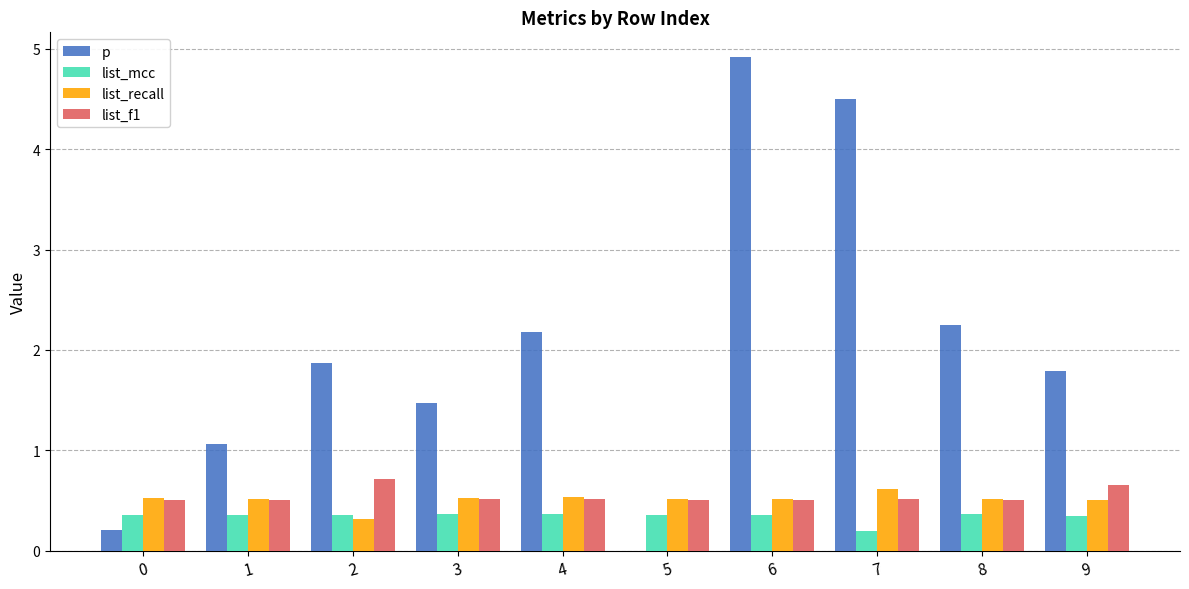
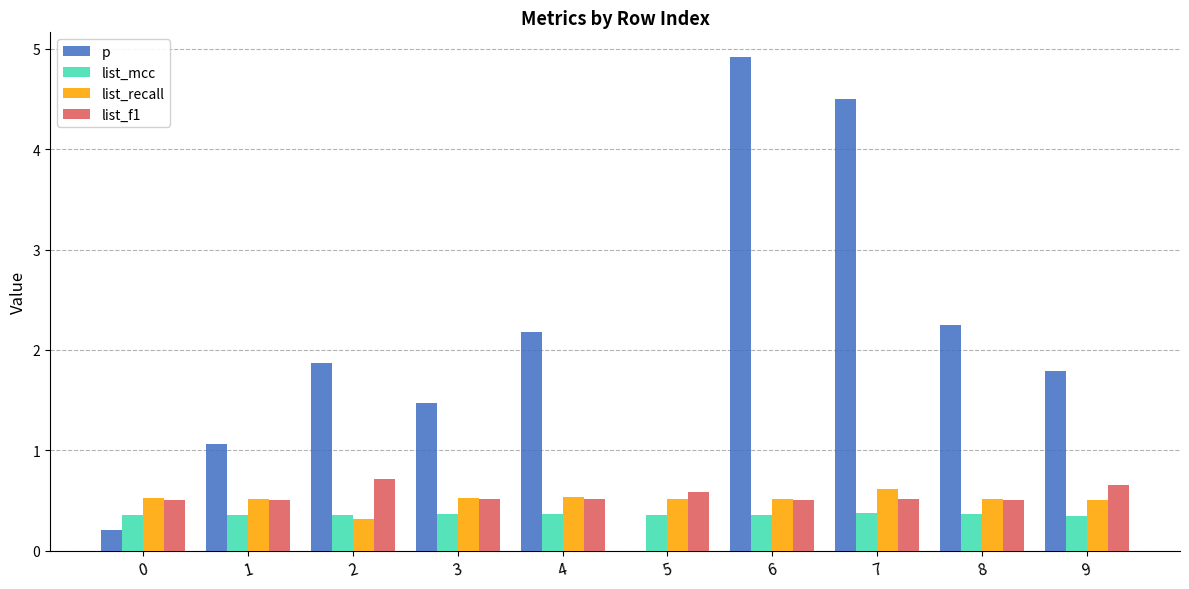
list_f1, 5: 0.50 -> 0.59
list_mcc, 7: 0.20 -> 0.37
